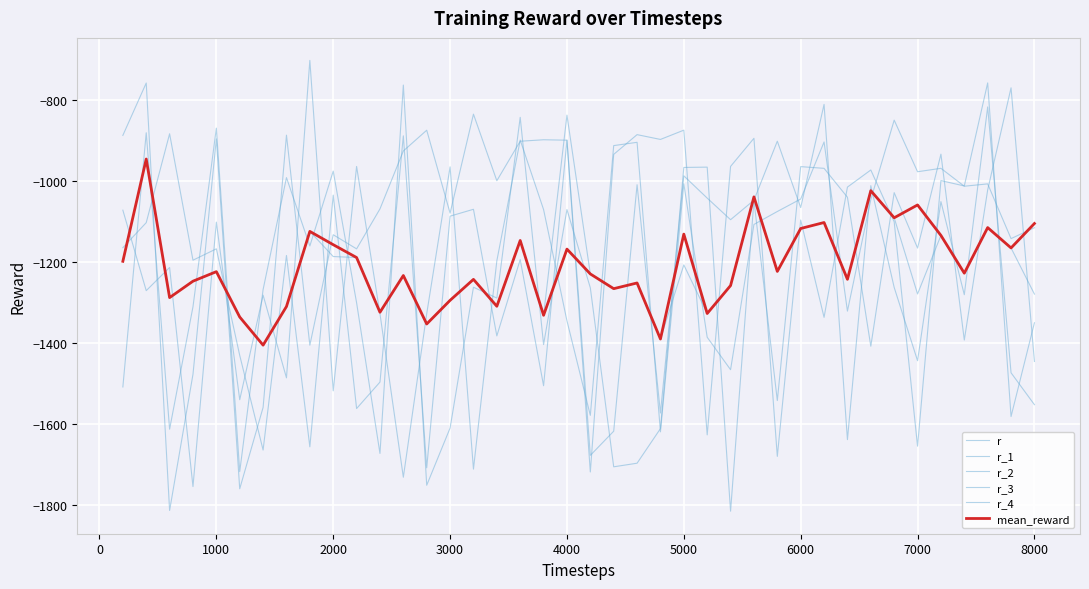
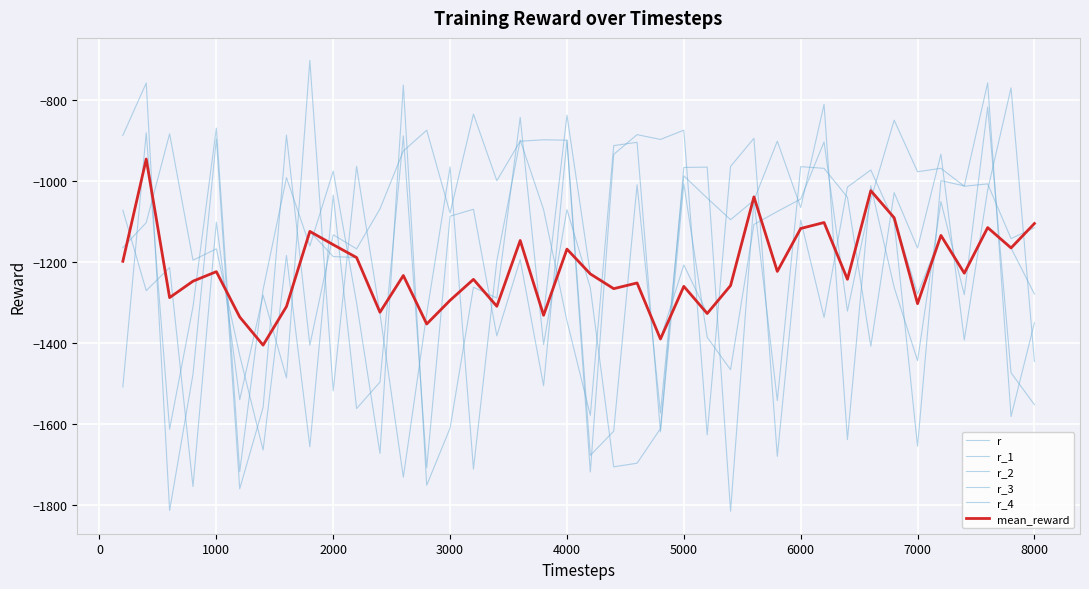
mean_reward, 5000: -1130 -> -1260
mean_reward, 7000: -1060 -> -1300
